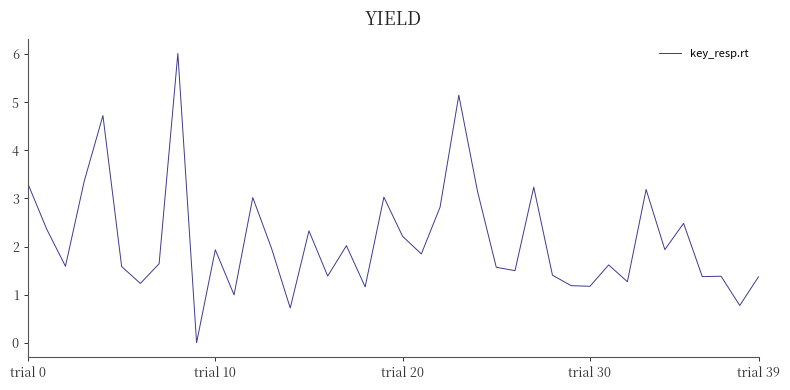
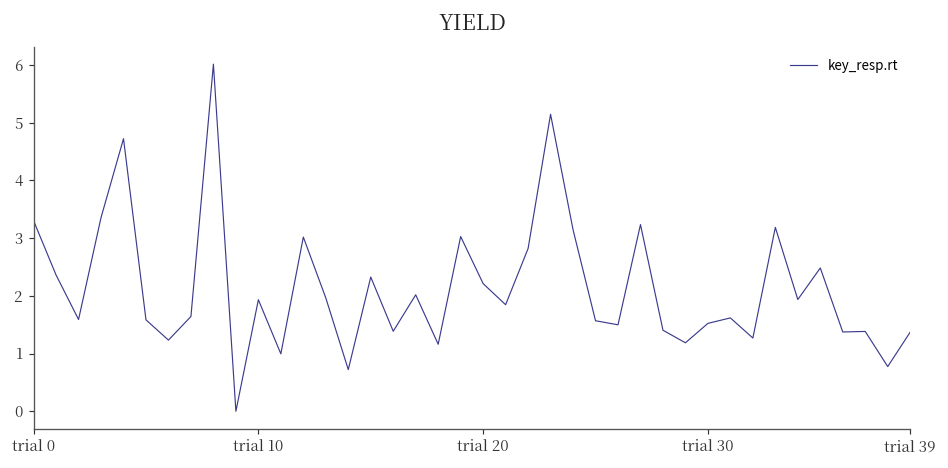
trial 30: 1.2 -> 1.5
